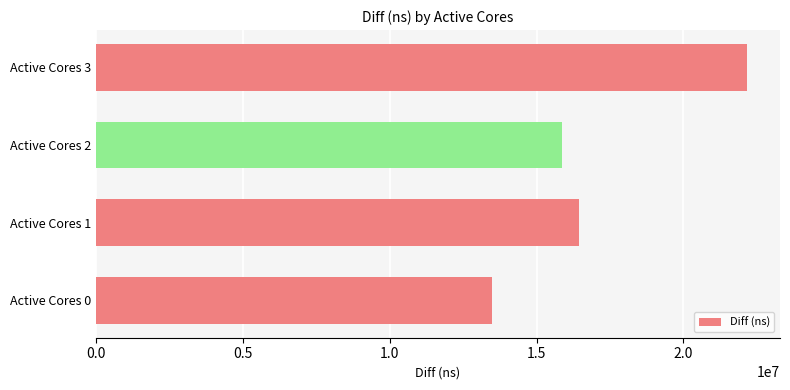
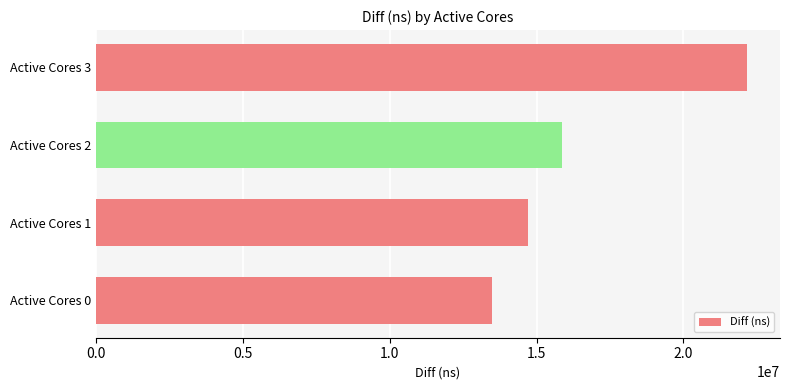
Active Cores 1: 16500000 -> 14700000
